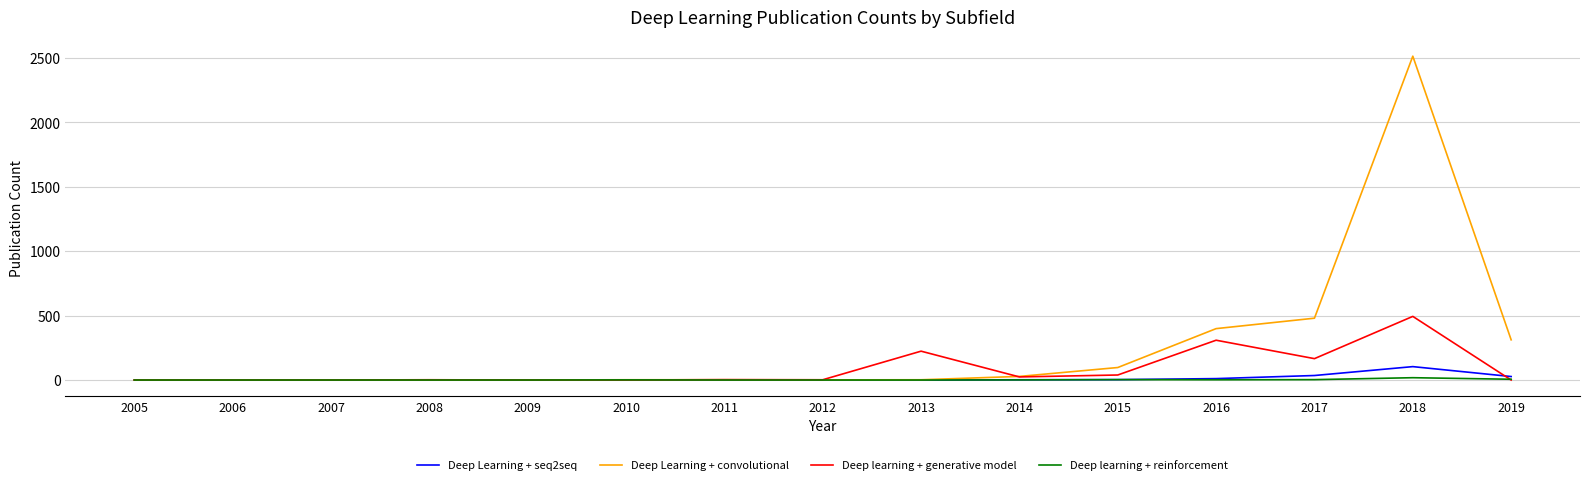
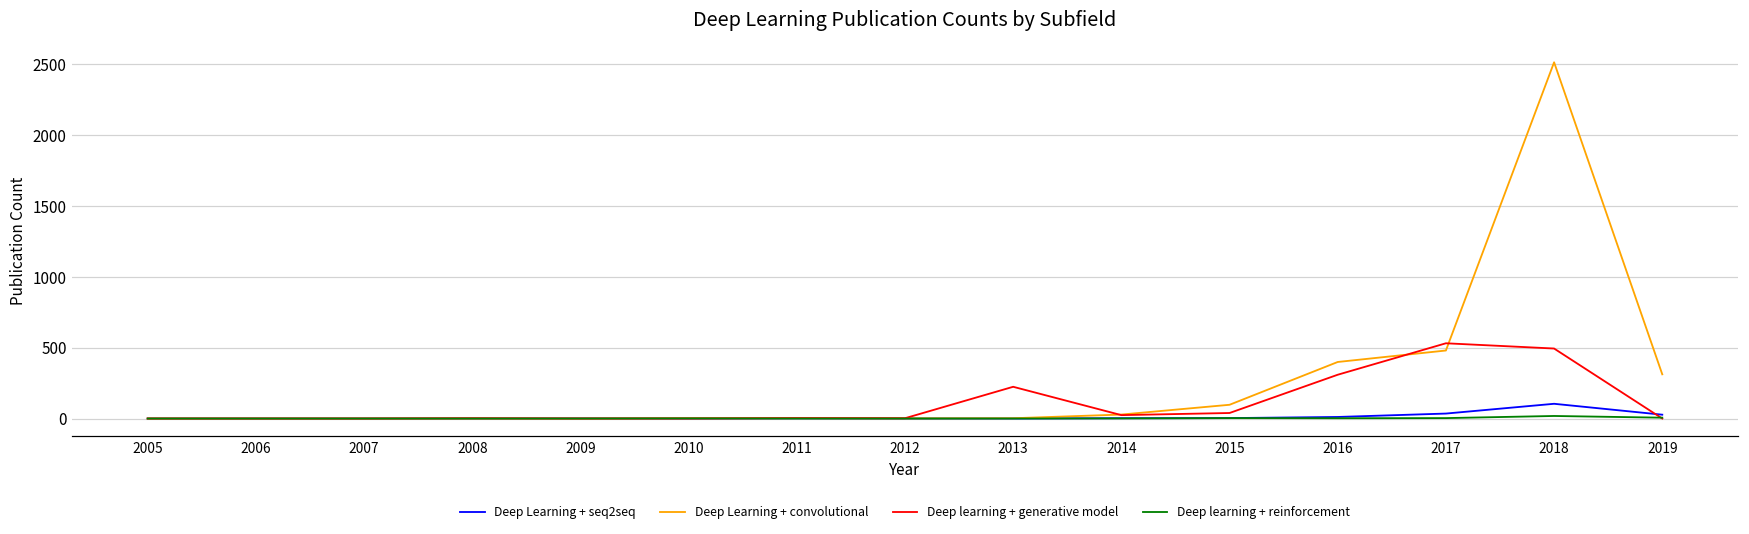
Deep learning + generative model, 2017: 170 -> 530
